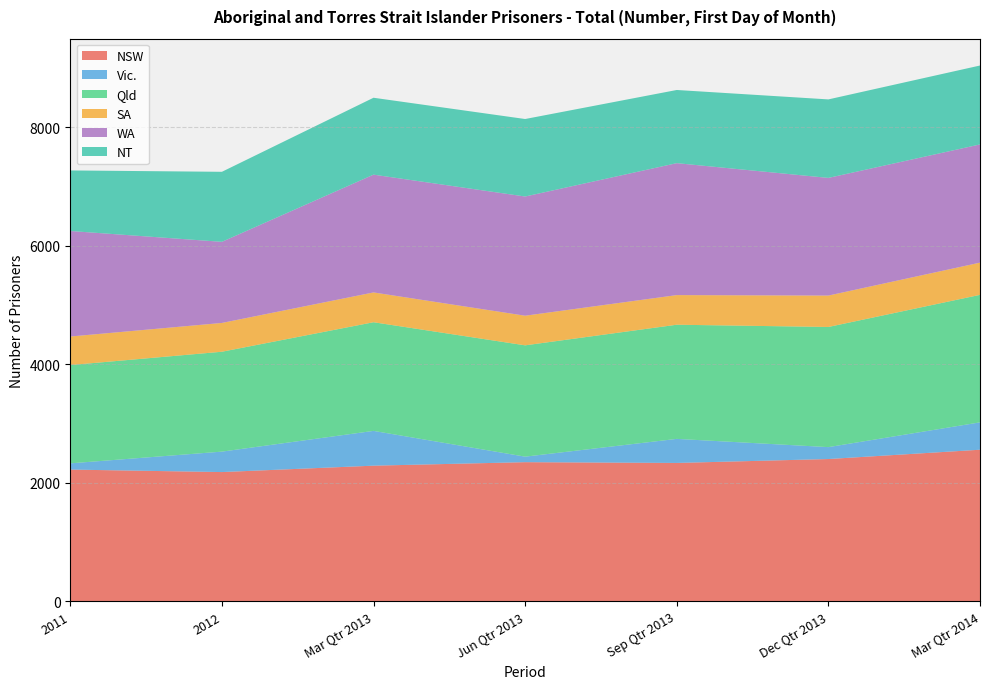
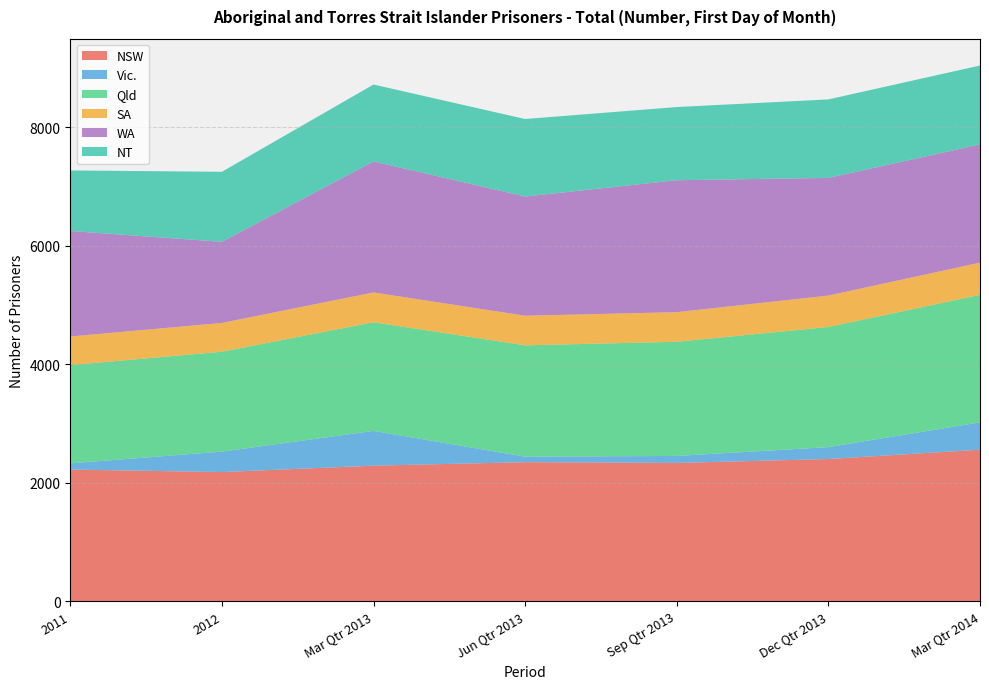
WA, Mar Qtr 2013: 2000 -> 2200
Vic., Sep Qtr 2013: 400 -> 100
